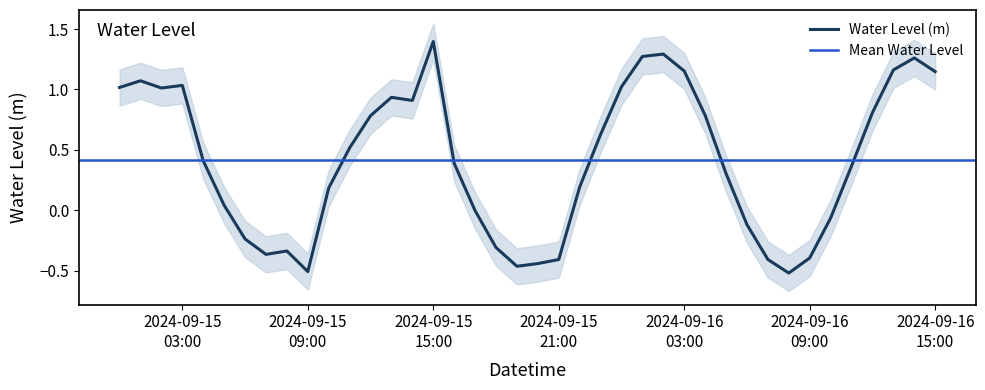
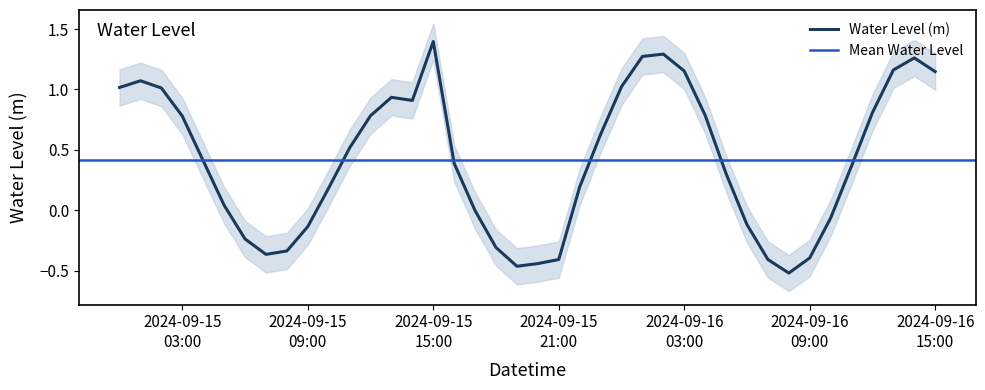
Water Level (m), 2024-09-15 03:00: 1.03 -> 0.78
Water Level (m), 2024-09-15 09:00: -0.51 -> -0.14
